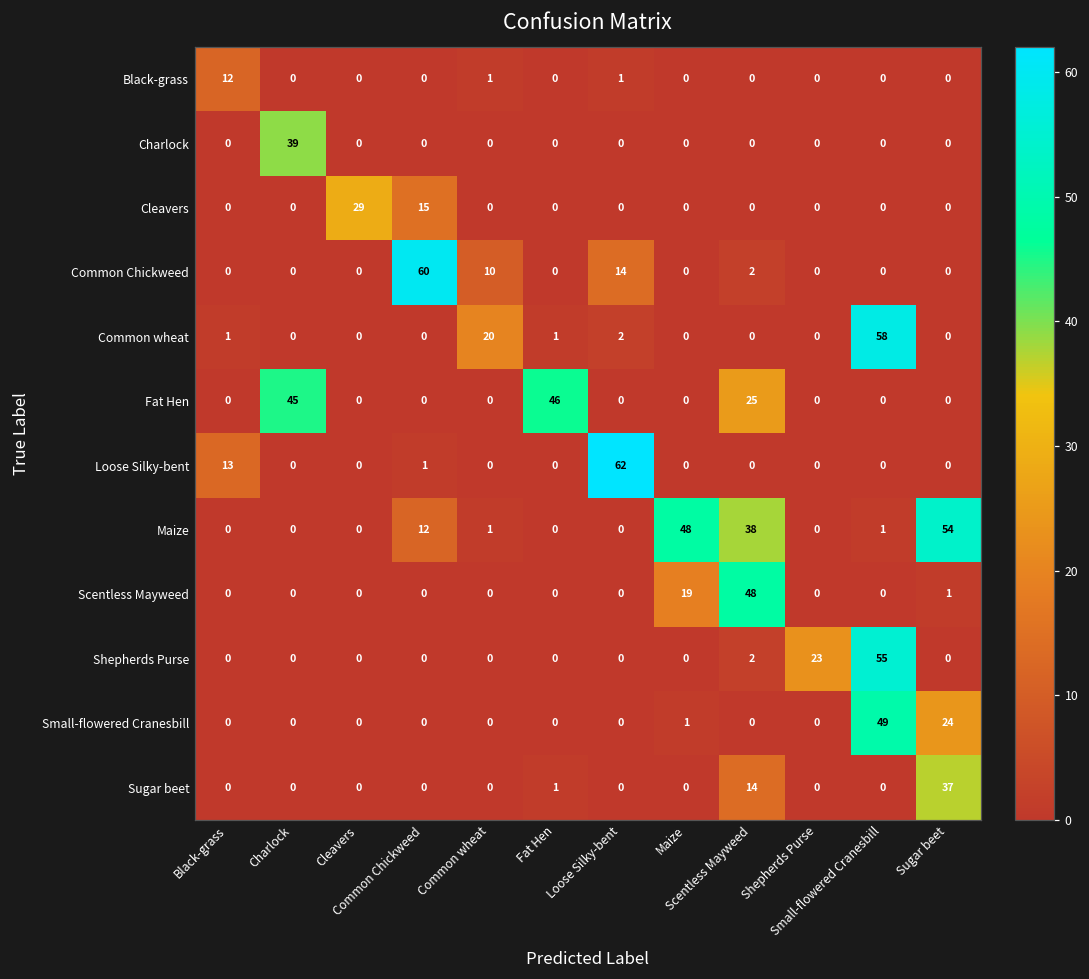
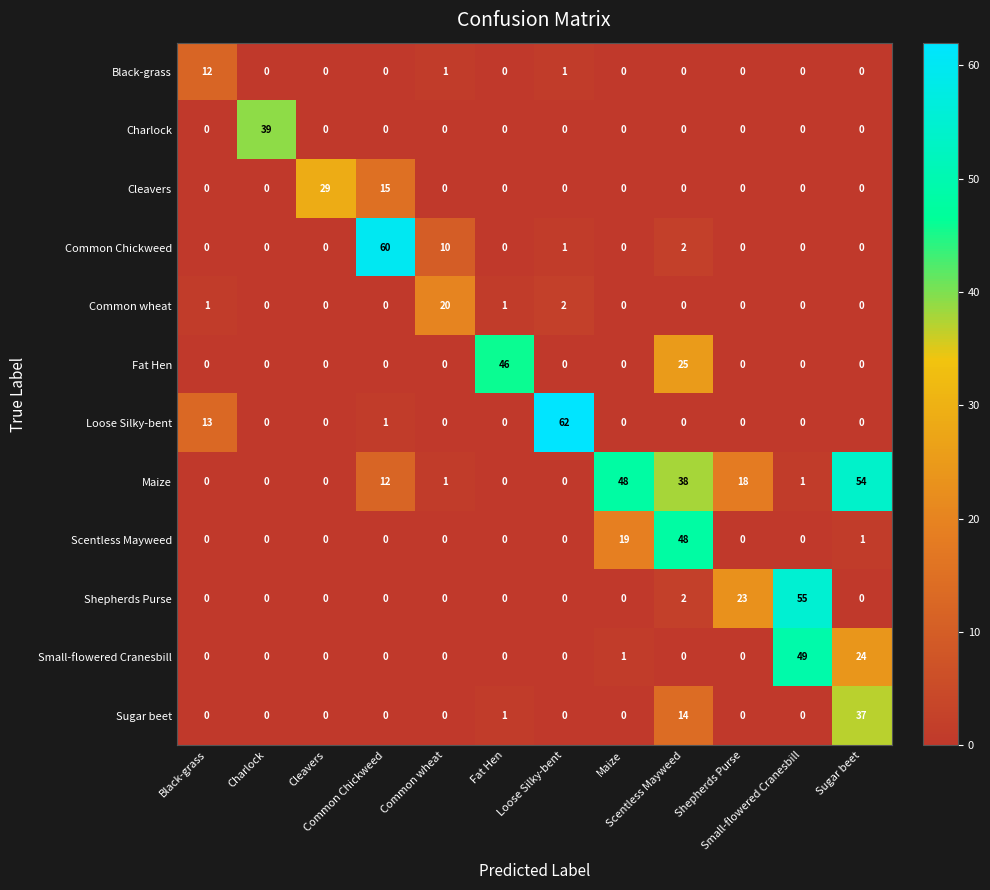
Common Chickweed, Loose Silky-bent: 14 -> 1
Common wheat, Small-flowered Cranesbill: 58 -> 0
Fat Hen, Charlock: 45 -> 0
Maize, Shepherds Purse: 0 -> 18
